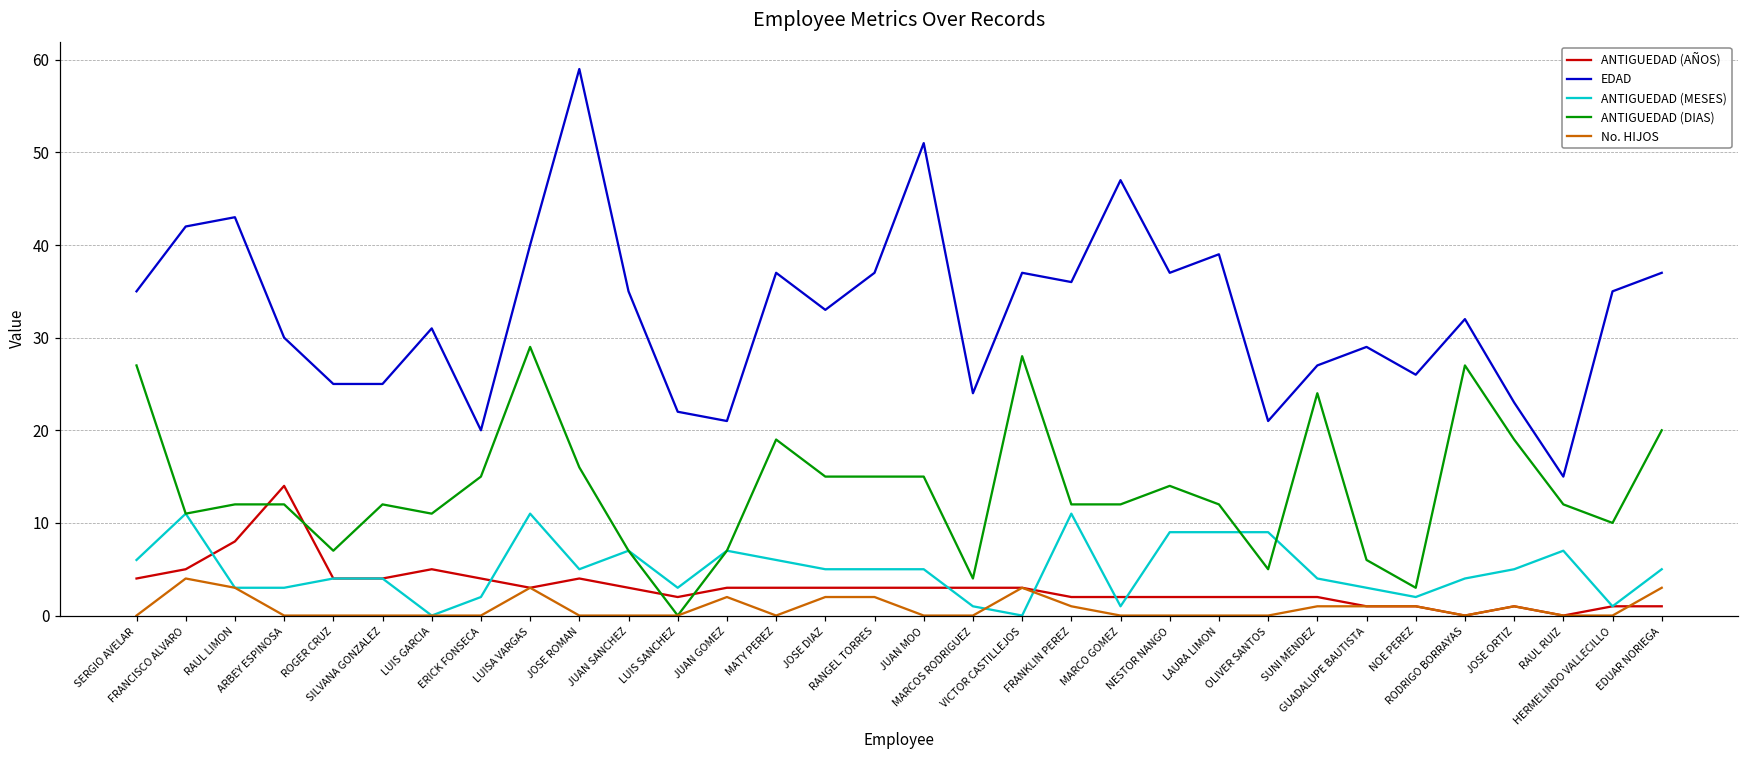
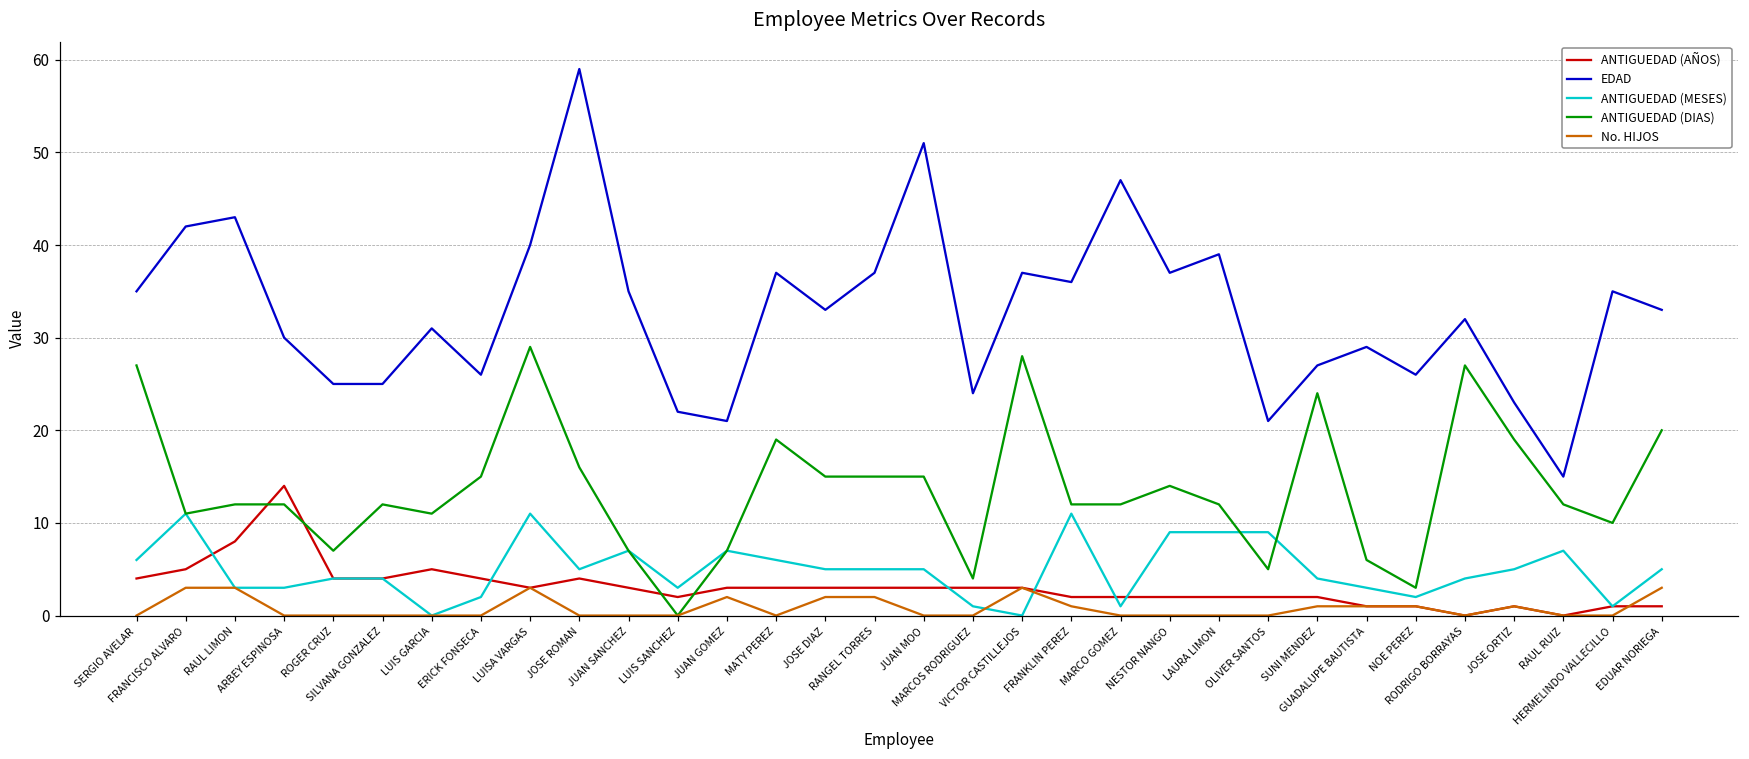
No. HIJOS, FRANCISCO ALVARO: 4 -> 3
EDAD, ERICK FONSECA: 20 -> 26
EDAD, EDUAR NORIEGA: 37 -> 33
